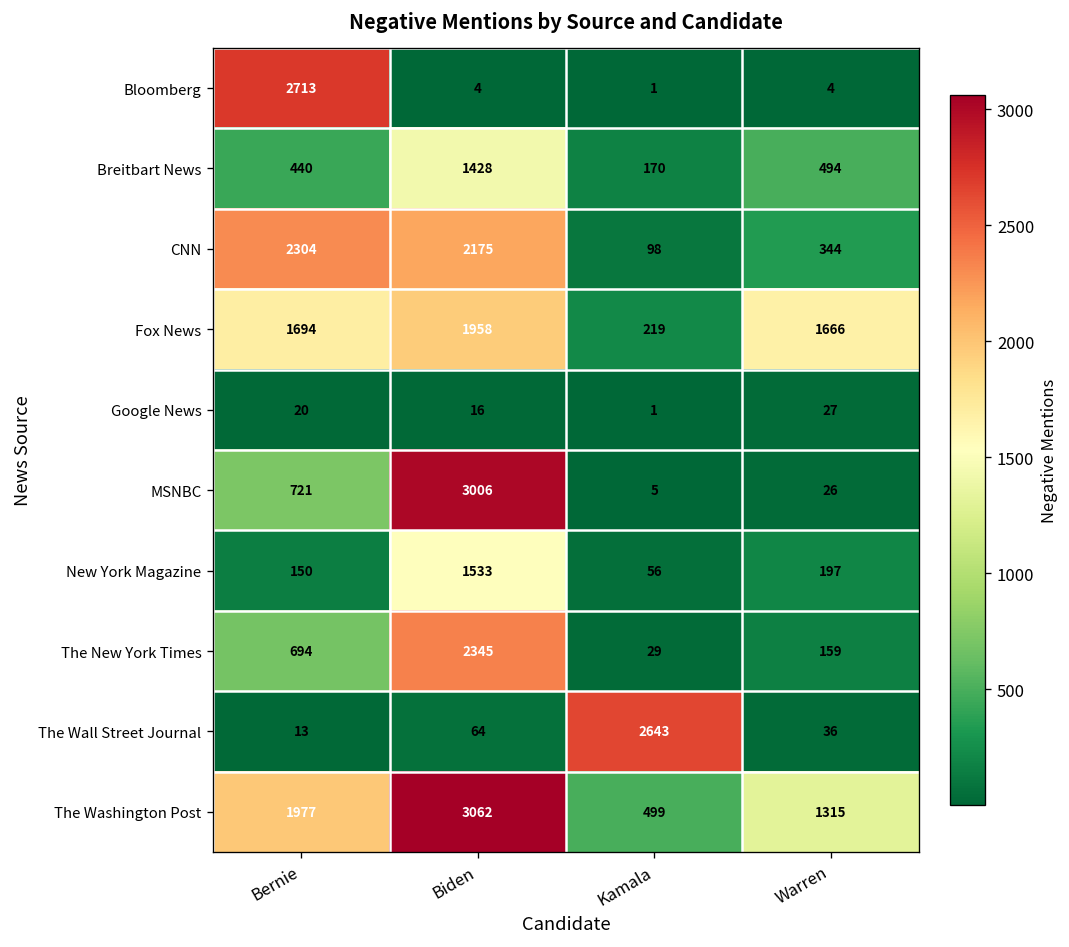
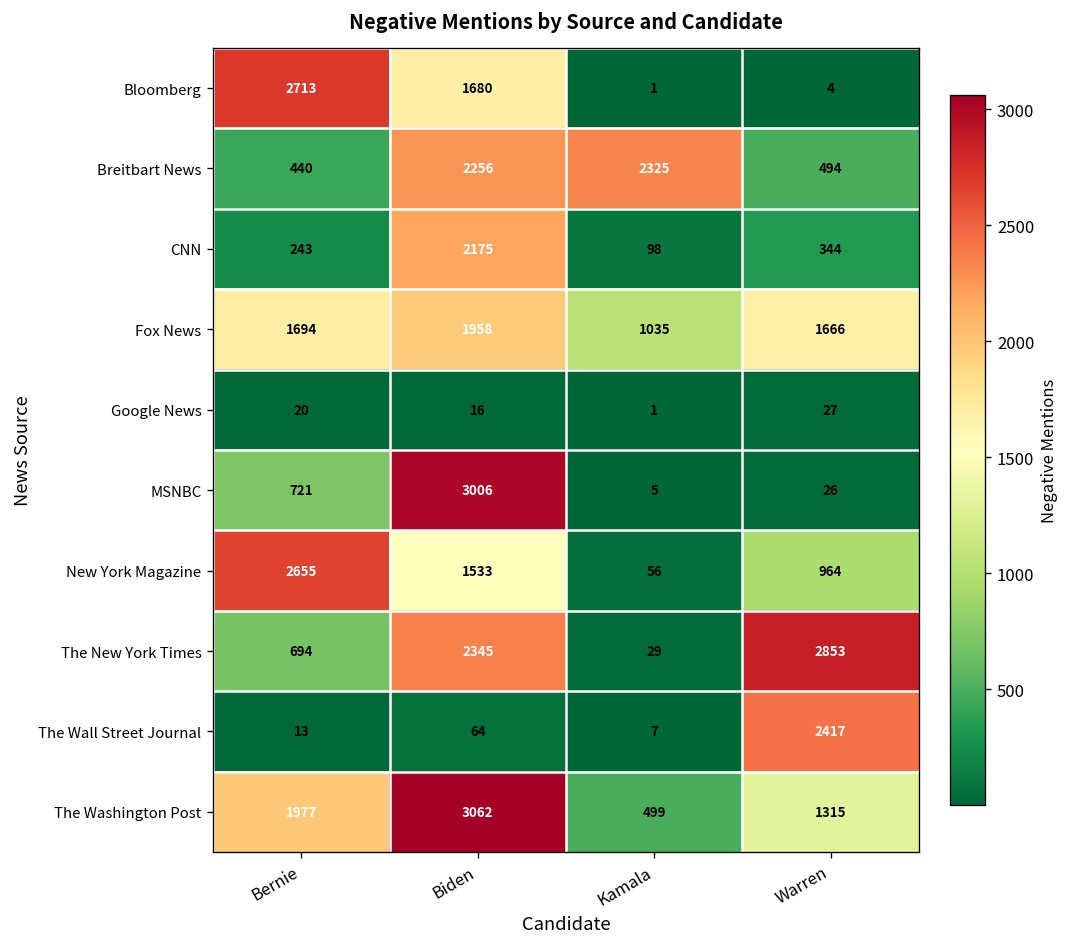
Bloomberg, Biden: 4 -> 1680
Breitbart News, Biden: 1428 -> 2256
Breitbart News, Kamala: 170 -> 2325
CNN, Bernie: 2304 -> 243
Fox News, Kamala: 219 -> 1035
New York Magazine, Bernie: 150 -> 2655
New York Magazine, Warren: 197 -> 964
The New York Times, Warren: 159 -> 2853
The Wall Street Journal, Kamala: 2643 -> 7
The Wall Street Journal, Warren: 36 -> 2417
